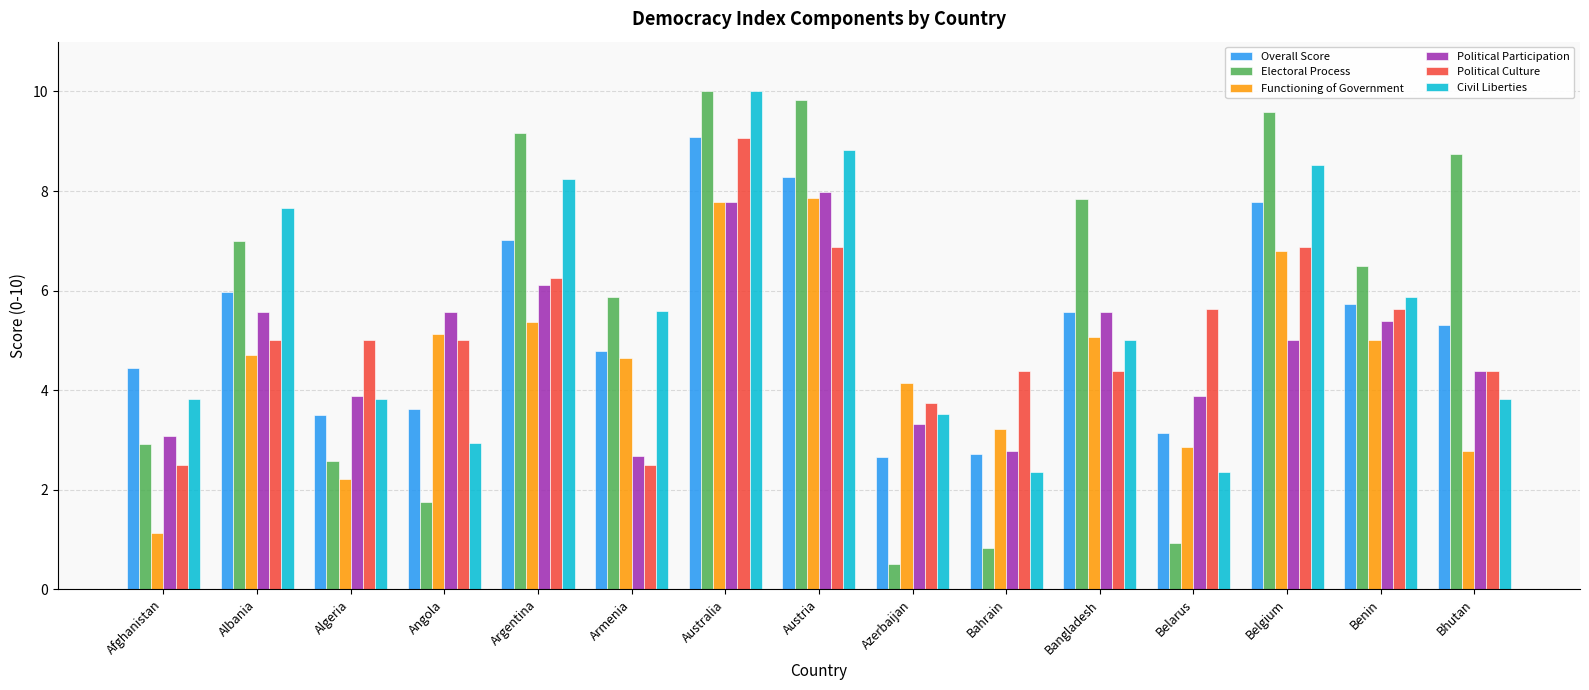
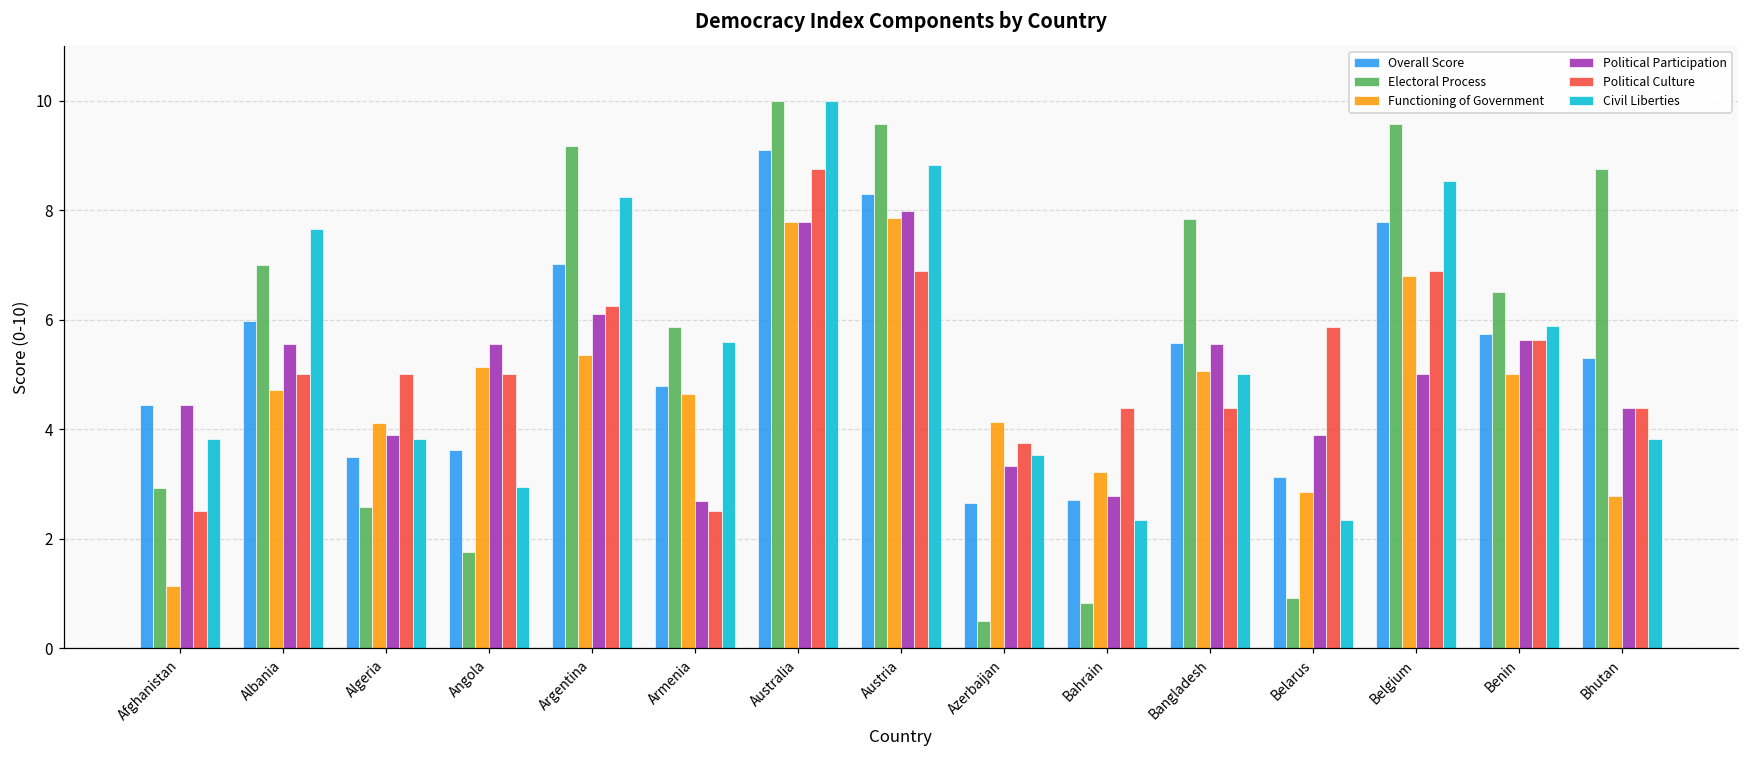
Political Participation, Afghanistan: 3.1 -> 4.4
Functioning of Government, Algeria: 2.2 -> 4.1
Political Culture, Australia: 9.1 -> 8.8
Electoral Process, Austria: 9.8 -> 9.6
Political Culture, Belarus: 5.6 -> 5.9
Political Participation, Benin: 5.4 -> 5.6
